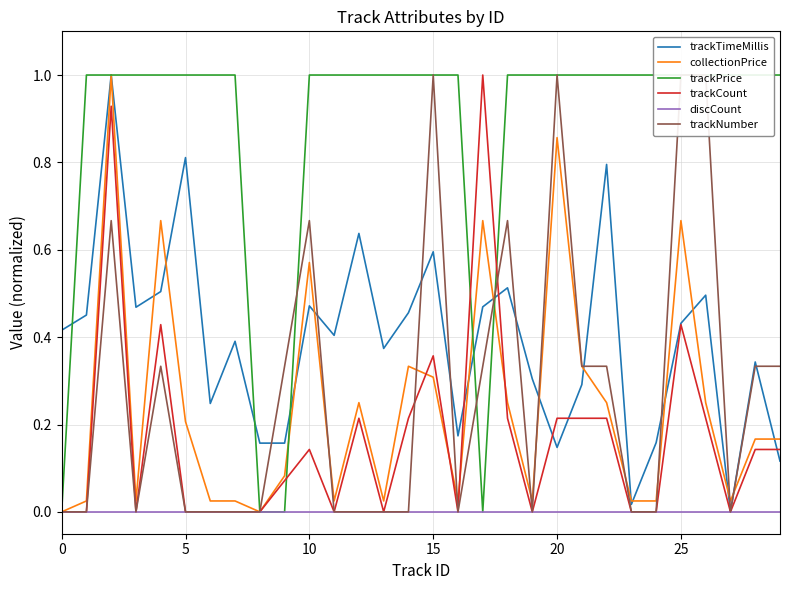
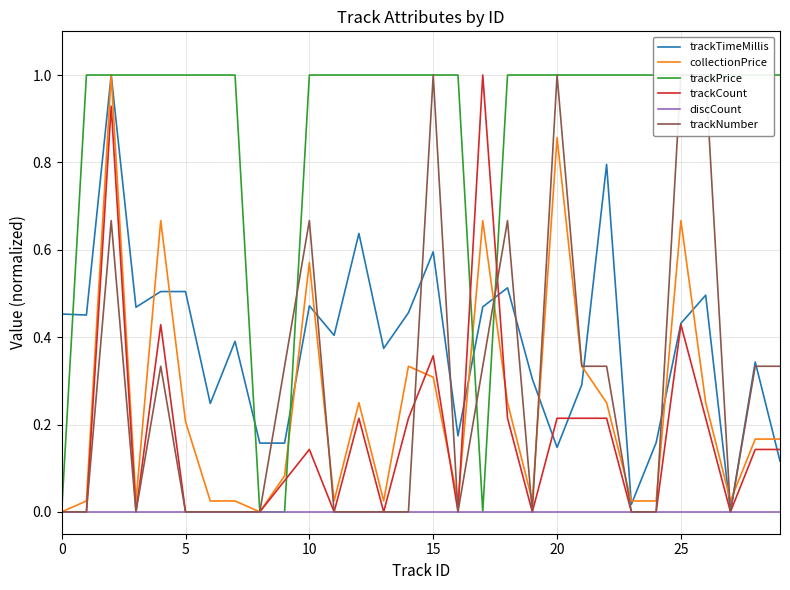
trackTimeMillis, 0: 0.42 -> 0.45
trackTimeMillis, 5: 0.81 -> 0.50
